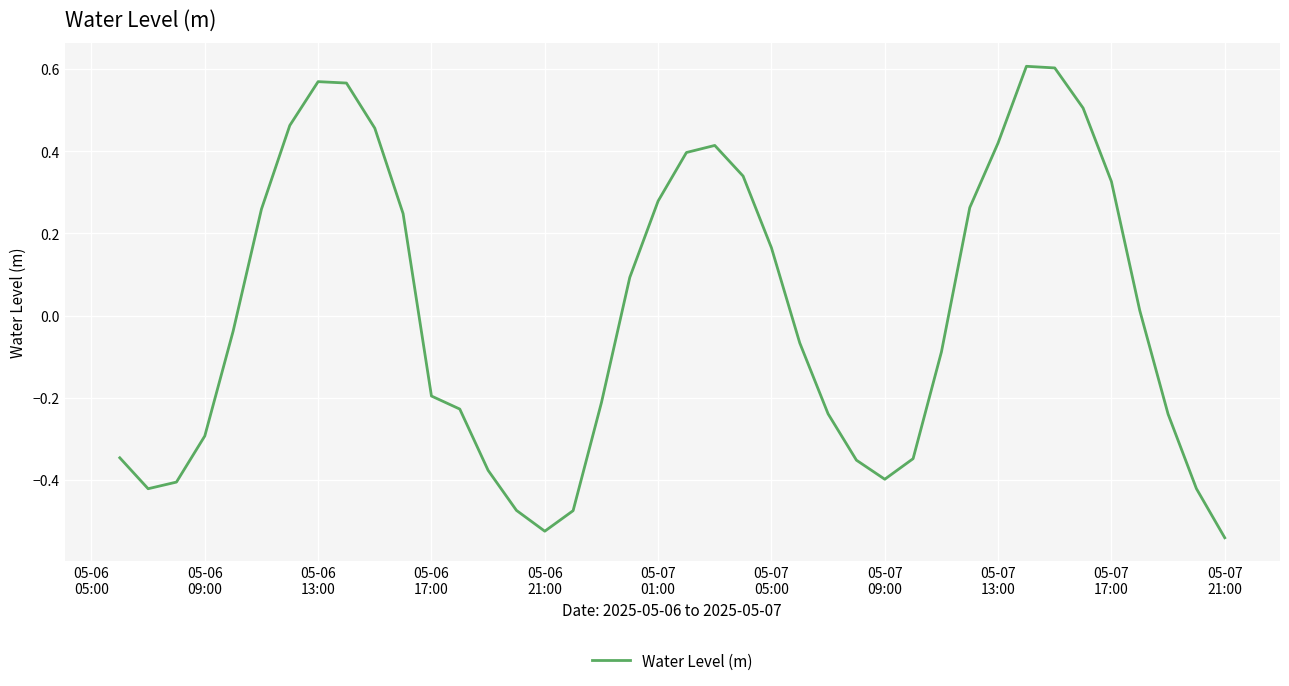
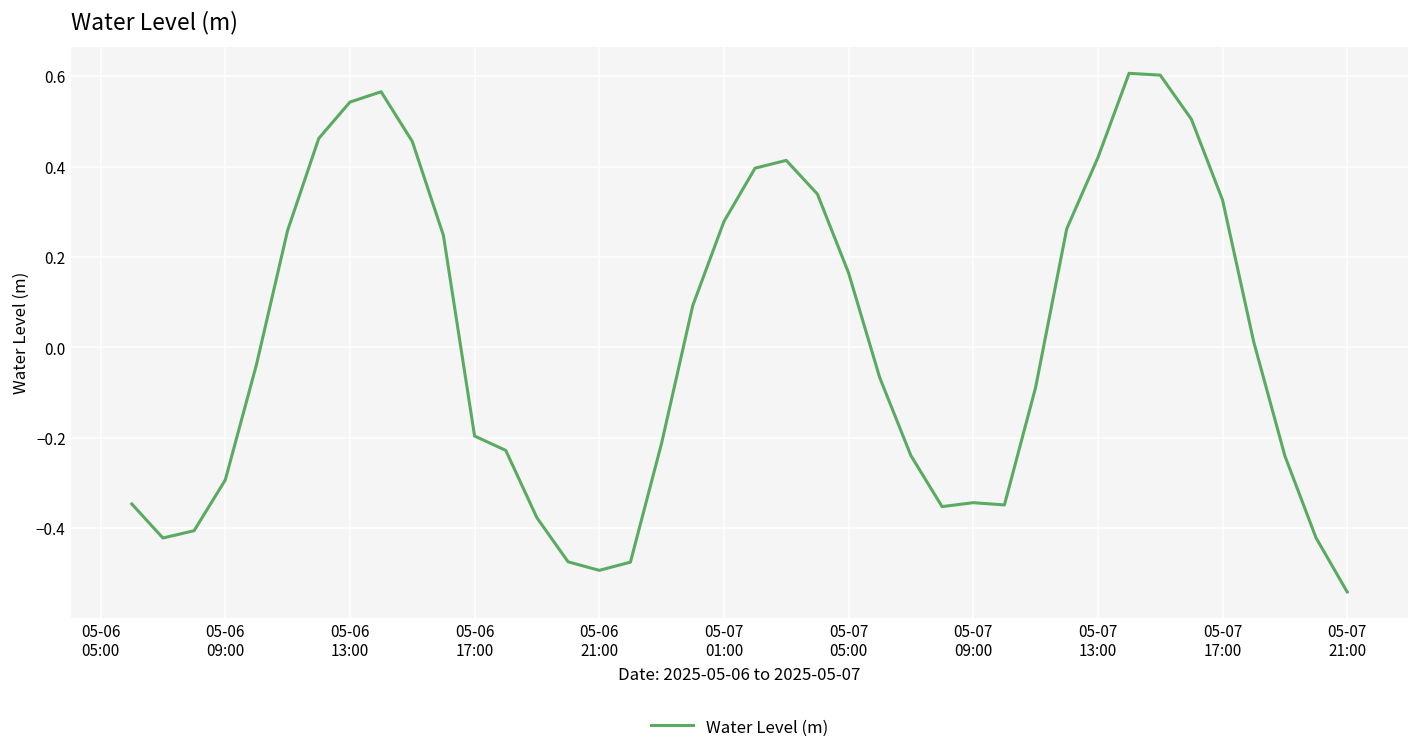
05-06 13:00: 0.57 -> 0.54
05-06 21:00: -0.52 -> -0.49
05-07 09:00: -0.40 -> -0.34
